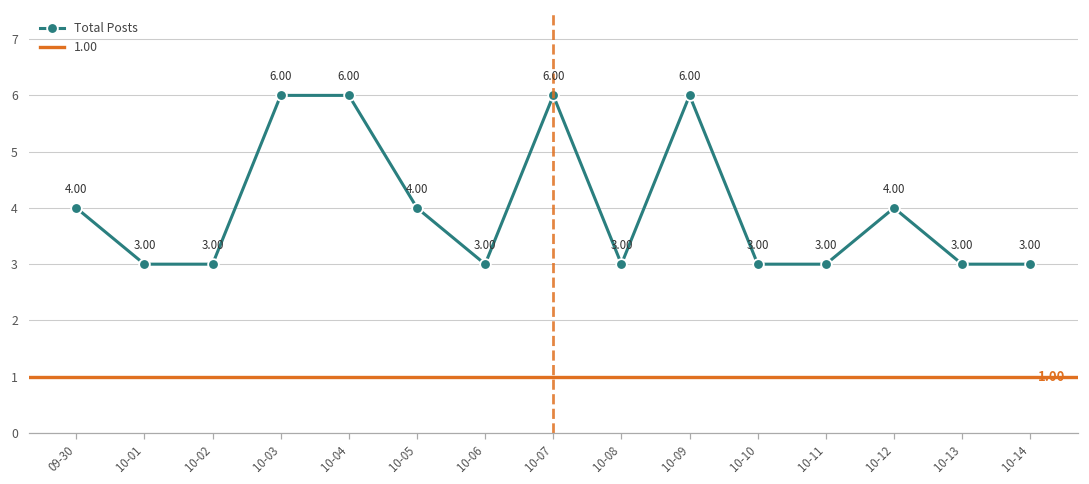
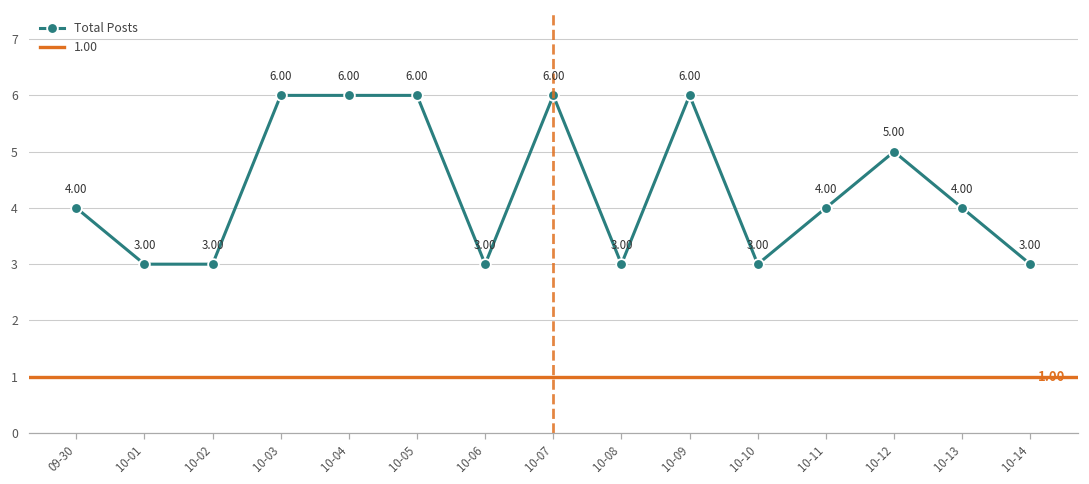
10-05: 4.00 -> 6.00
10-11: 3.00 -> 4.00
10-12: 4.00 -> 5.00
10-13: 3.00 -> 4.00
